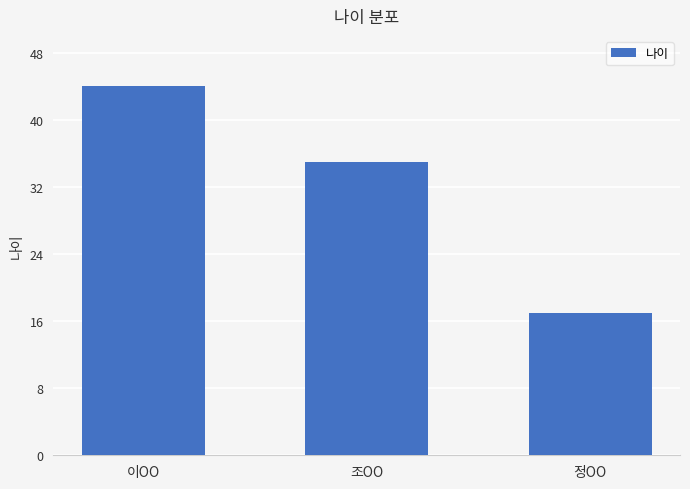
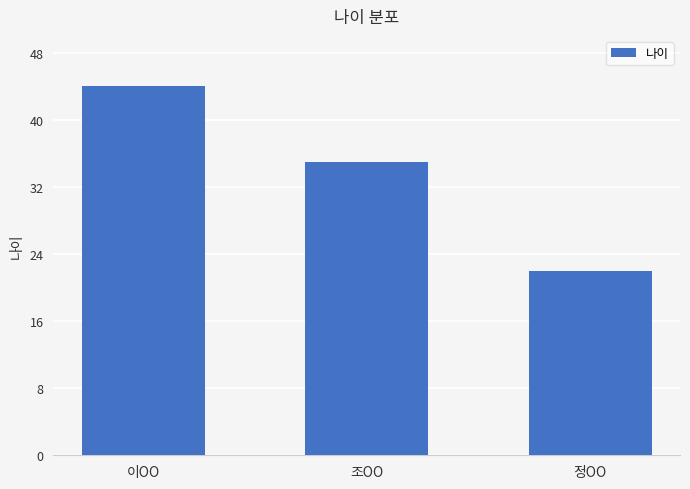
정OO: 17 -> 22
